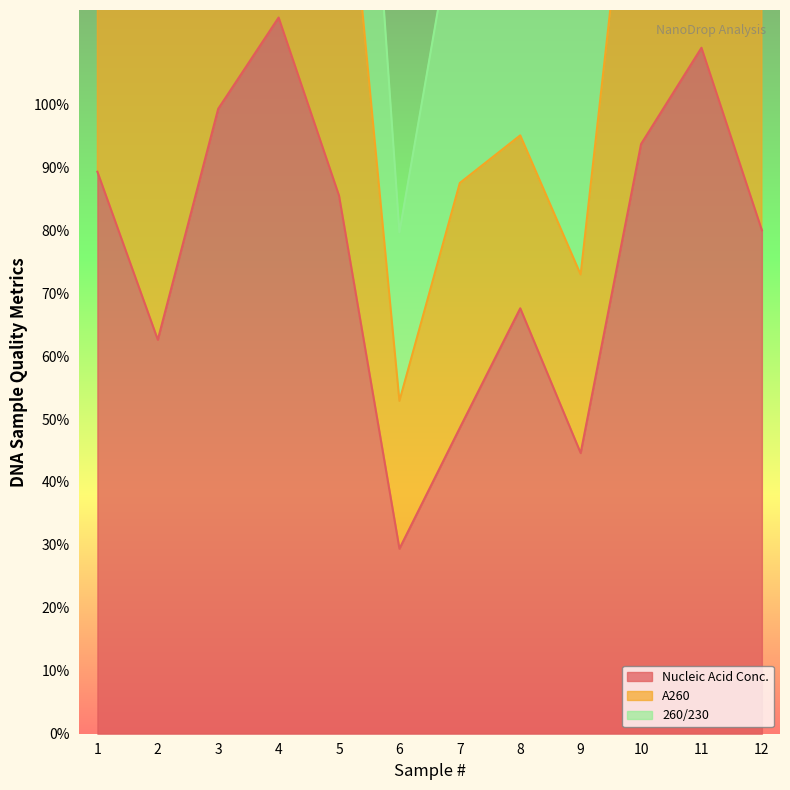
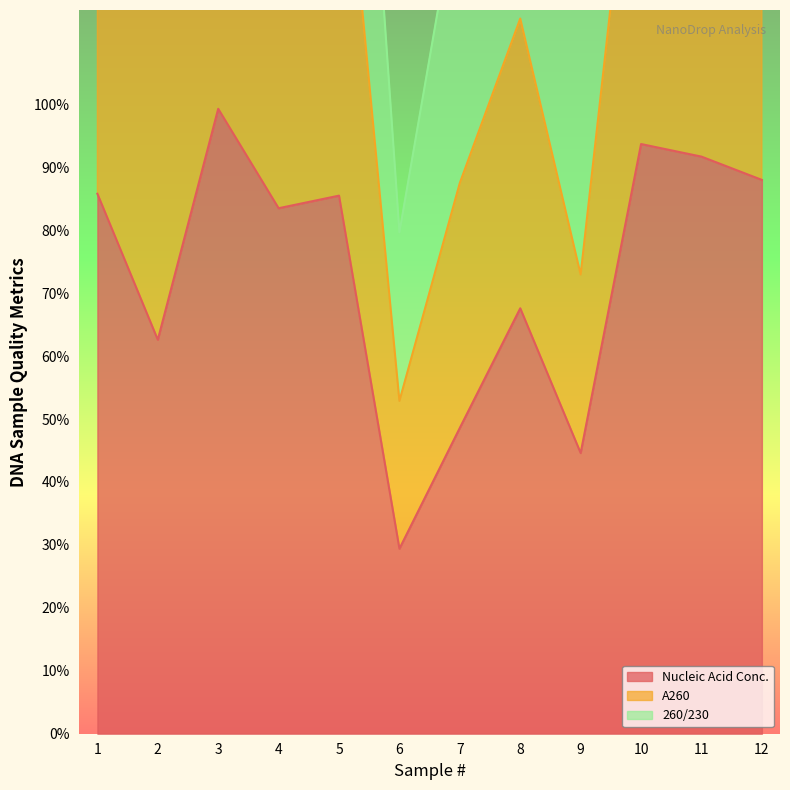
Nucleic Acid Conc., 1: 89% -> 86%
Nucleic Acid Conc., 4: 114% -> 84%
A260, 8: 27% -> 46%
Nucleic Acid Conc., 11: 109% -> 92%
Nucleic Acid Conc., 12: 80% -> 88%
